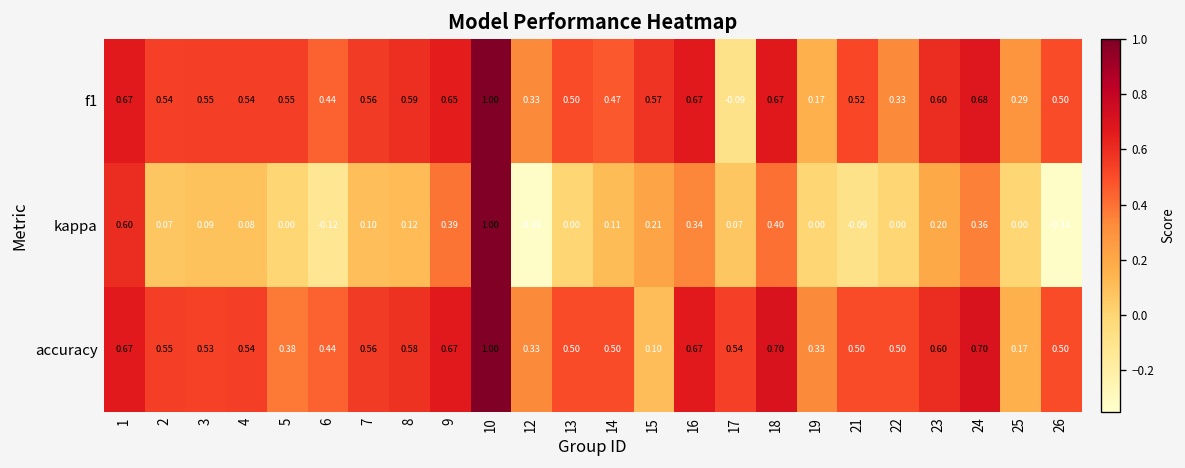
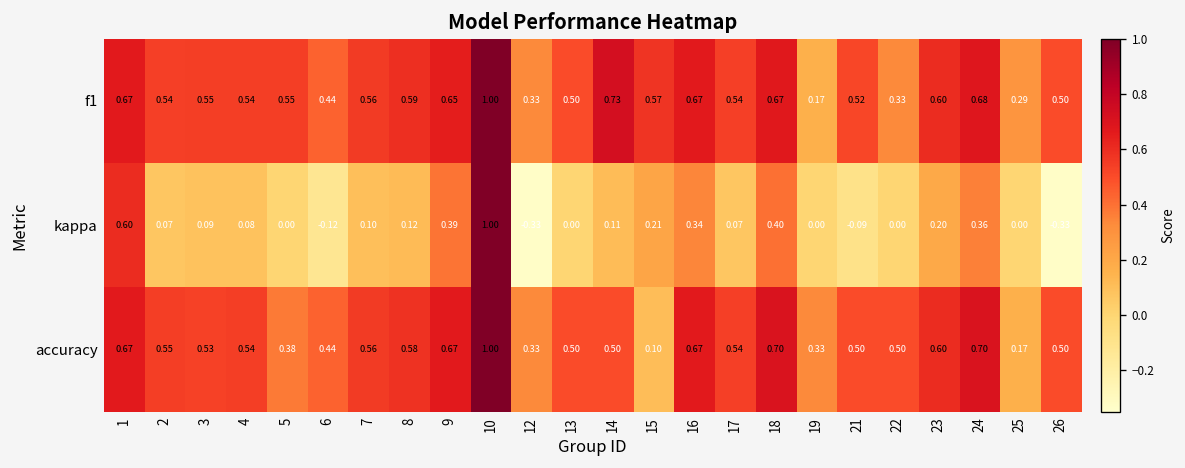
f1, 14: 0.47 -> 0.73
f1, 17: -0.09 -> 0.54
